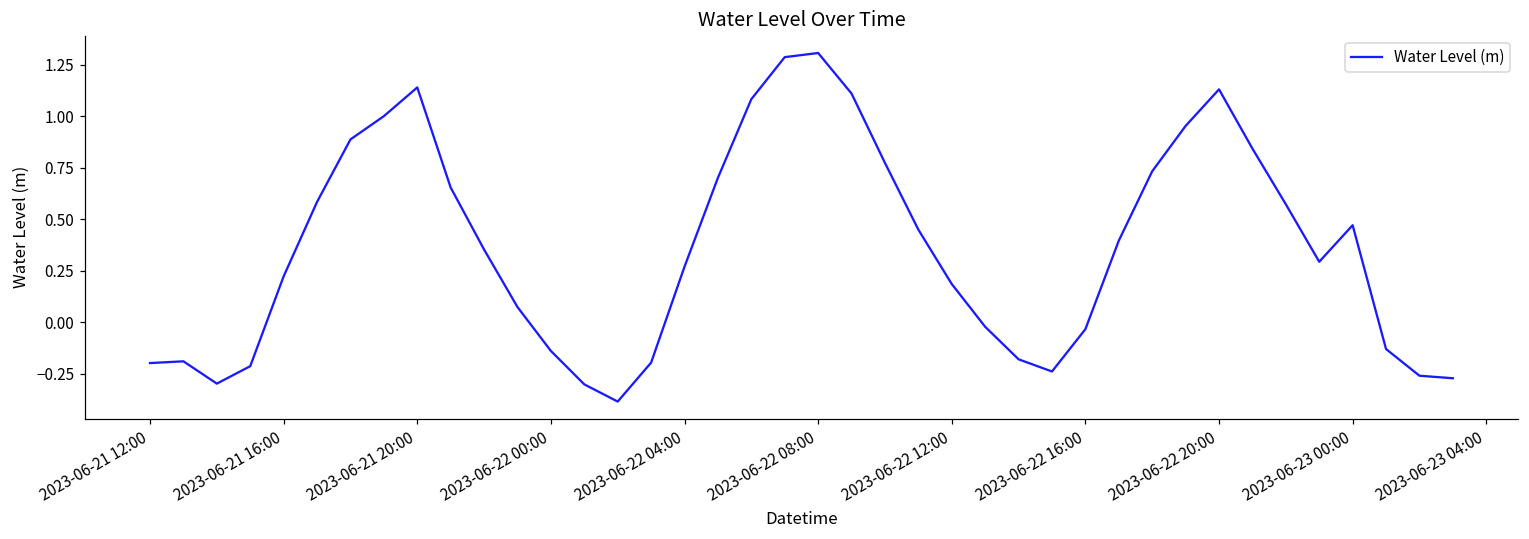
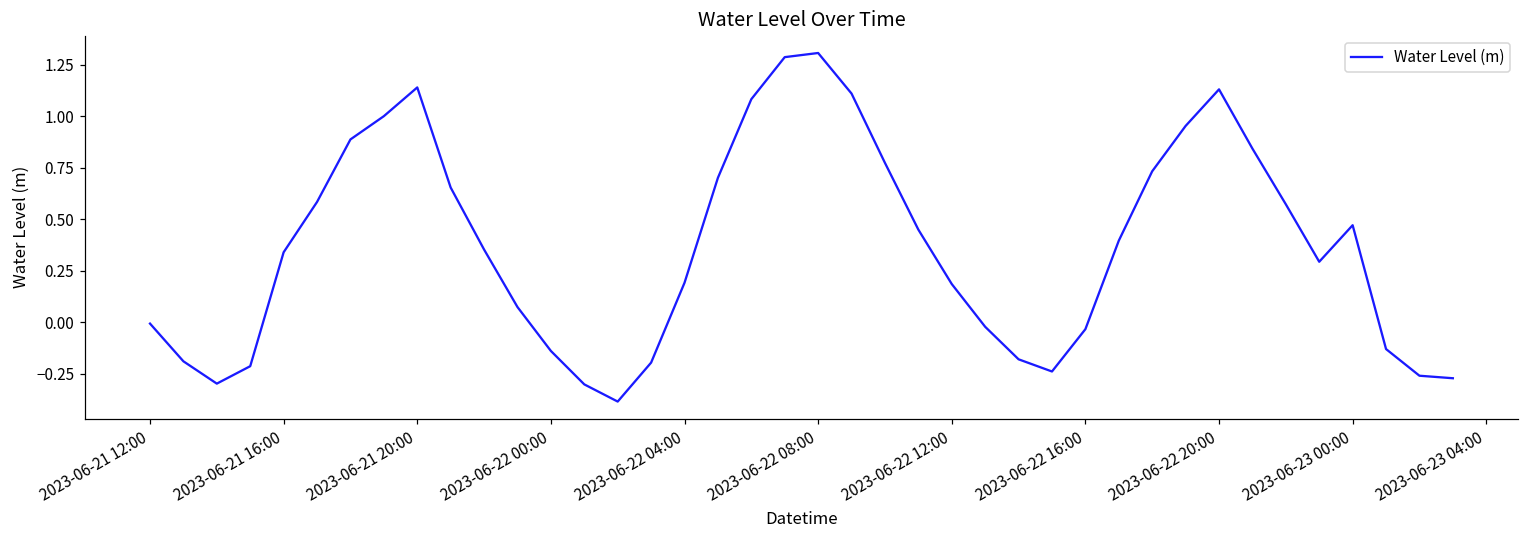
2023-06-21 12:00: -0.20 -> -0.01
2023-06-21 16:00: 0.22 -> 0.34
2023-06-22 04:00: 0.27 -> 0.19
